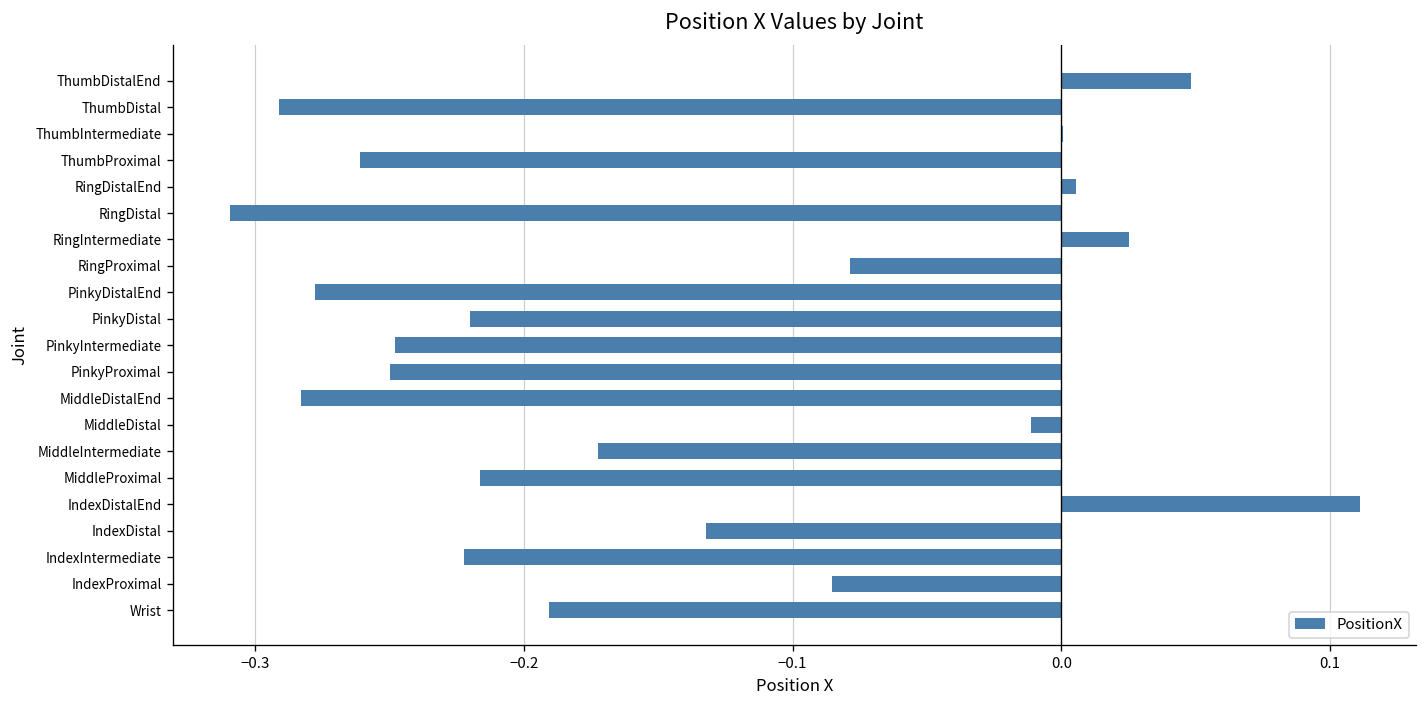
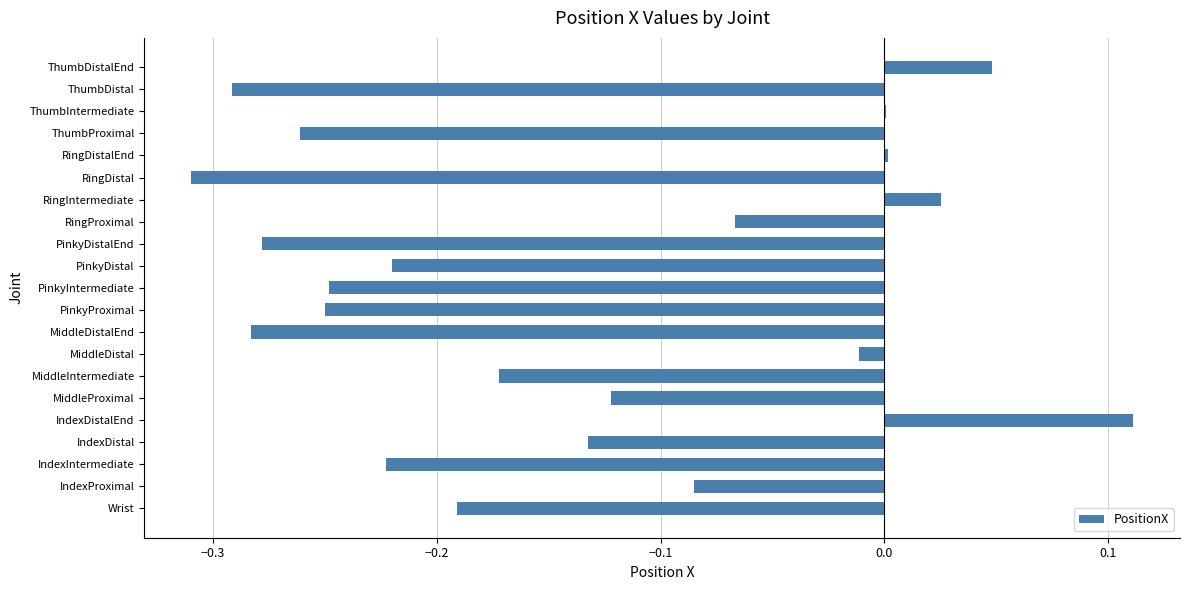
RingDistalEnd: 0.006 -> 0.002
RingProximal: -0.079 -> -0.067
MiddleProximal: -0.216 -> -0.122
